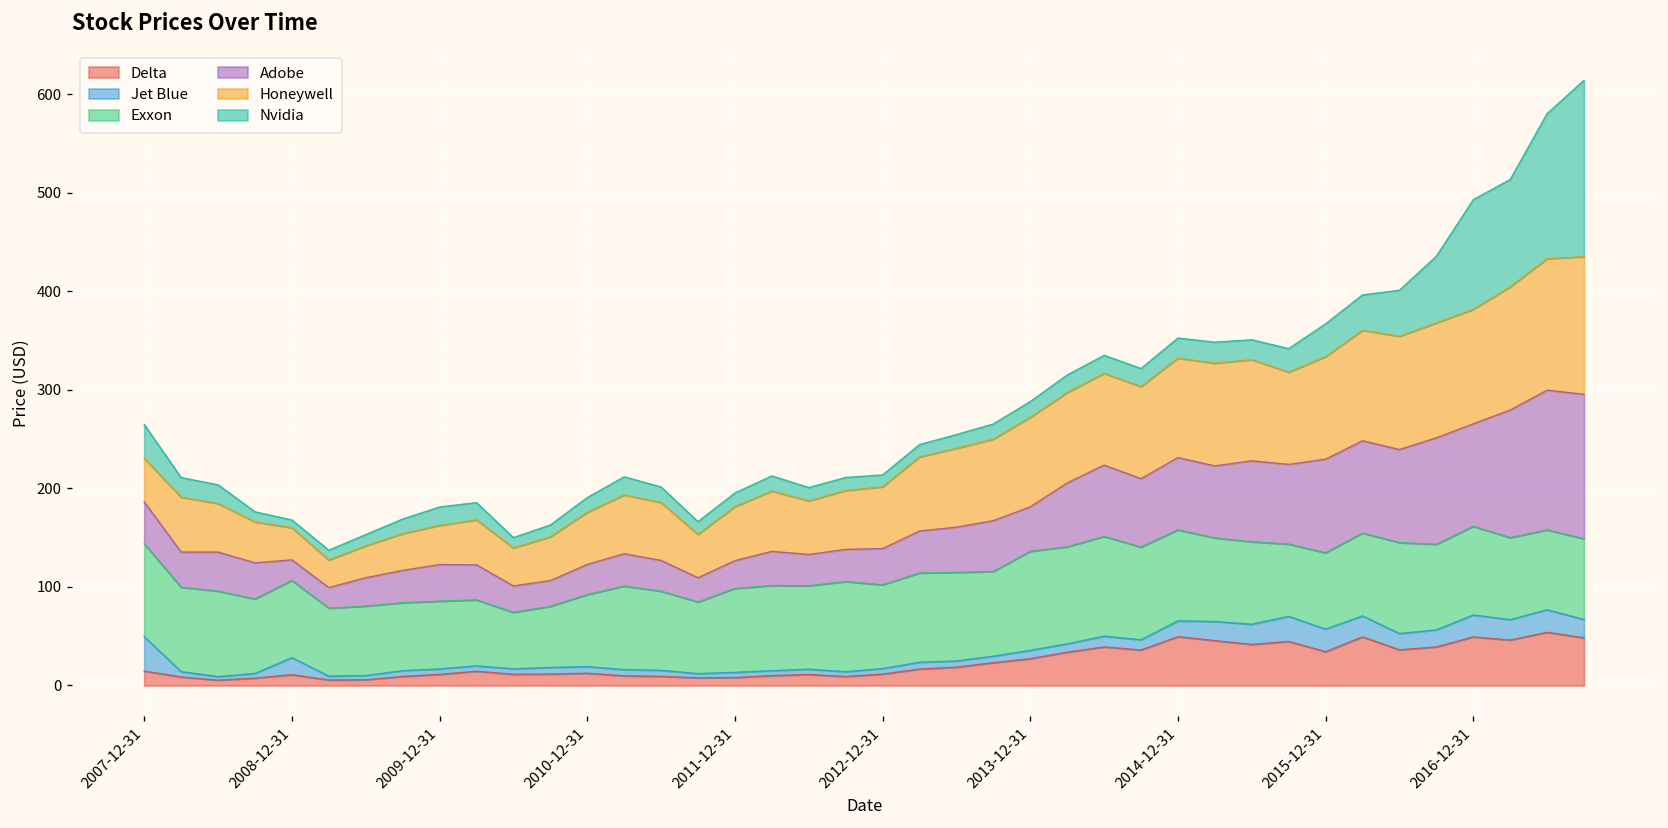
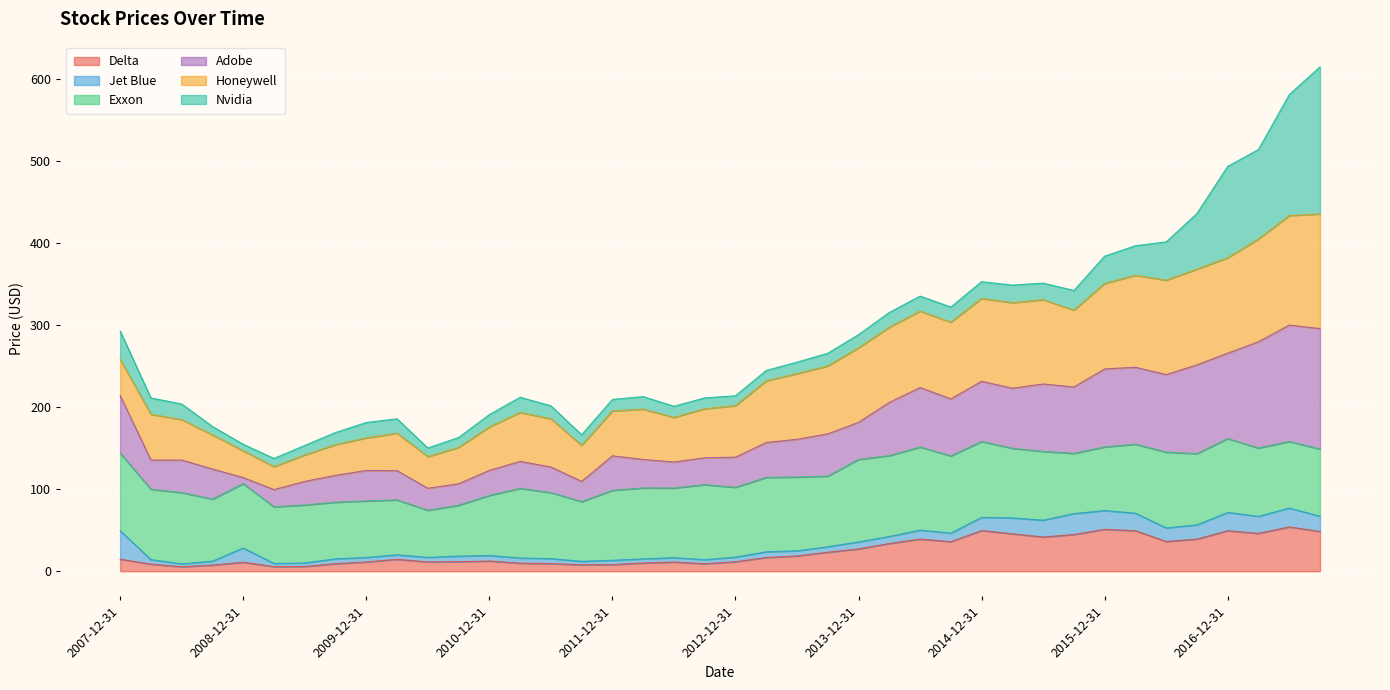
Adobe, 2007-12-31: 40 -> 70
Adobe, 2008-12-31: 20 -> 10
Adobe, 2011-12-31: 30 -> 40
Delta, 2015-12-31: 30 -> 50
